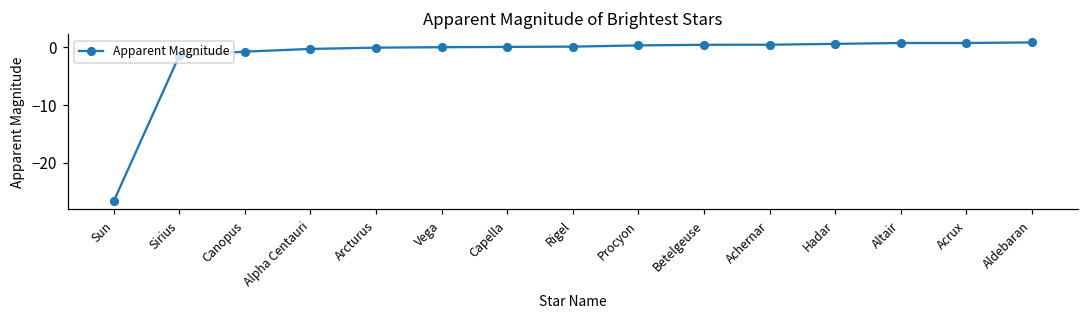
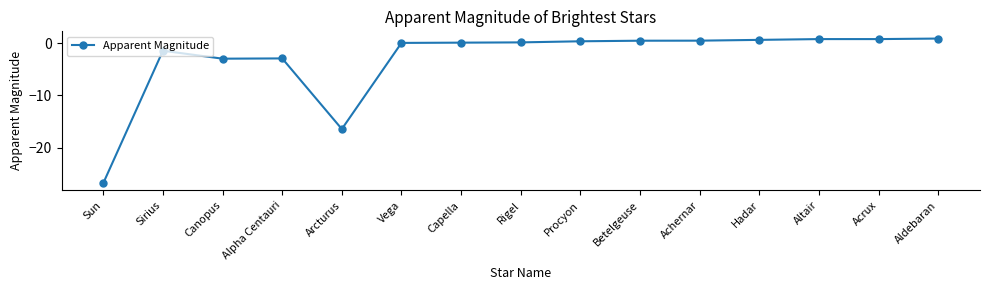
Canopus: -1 -> -3
Alpha Centauri: 0 -> -3
Arcturus: 0 -> -16
